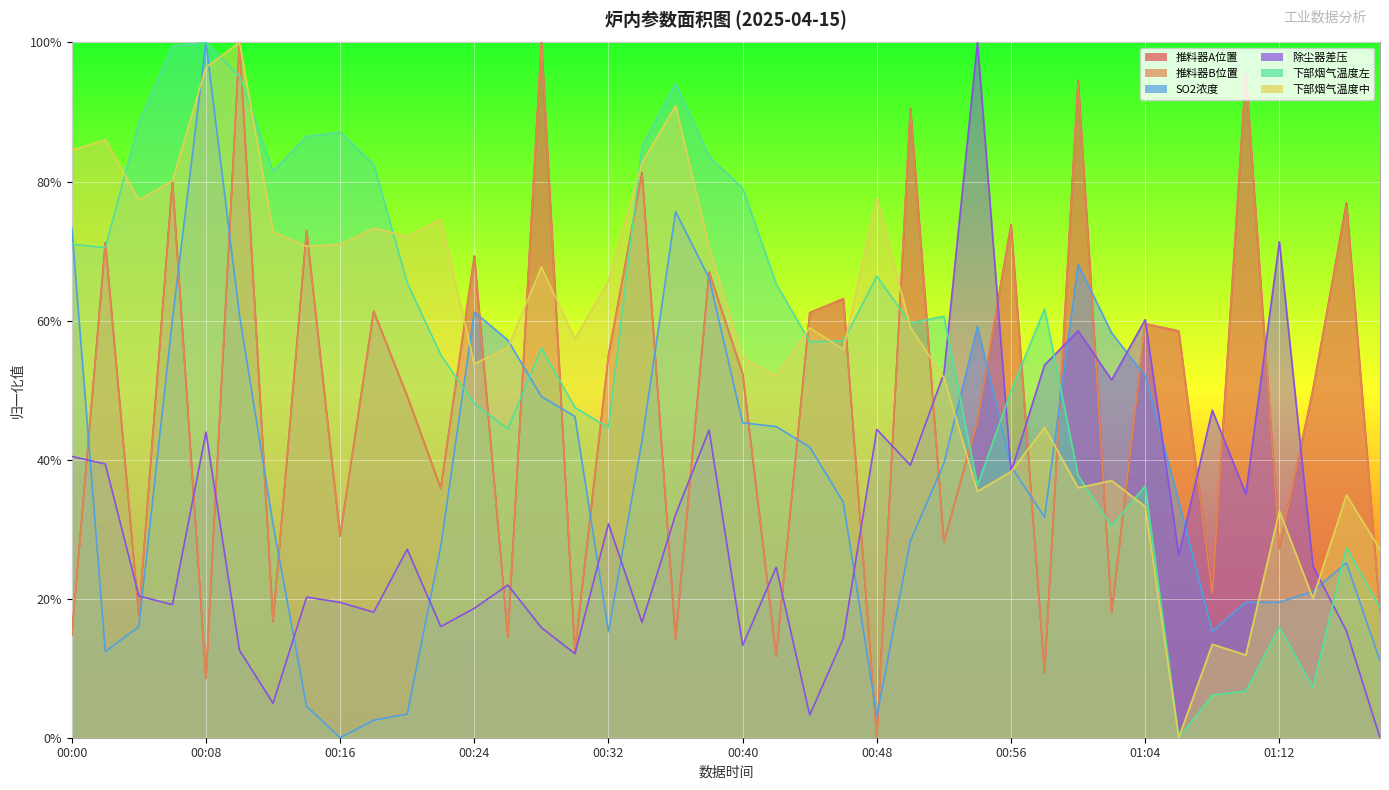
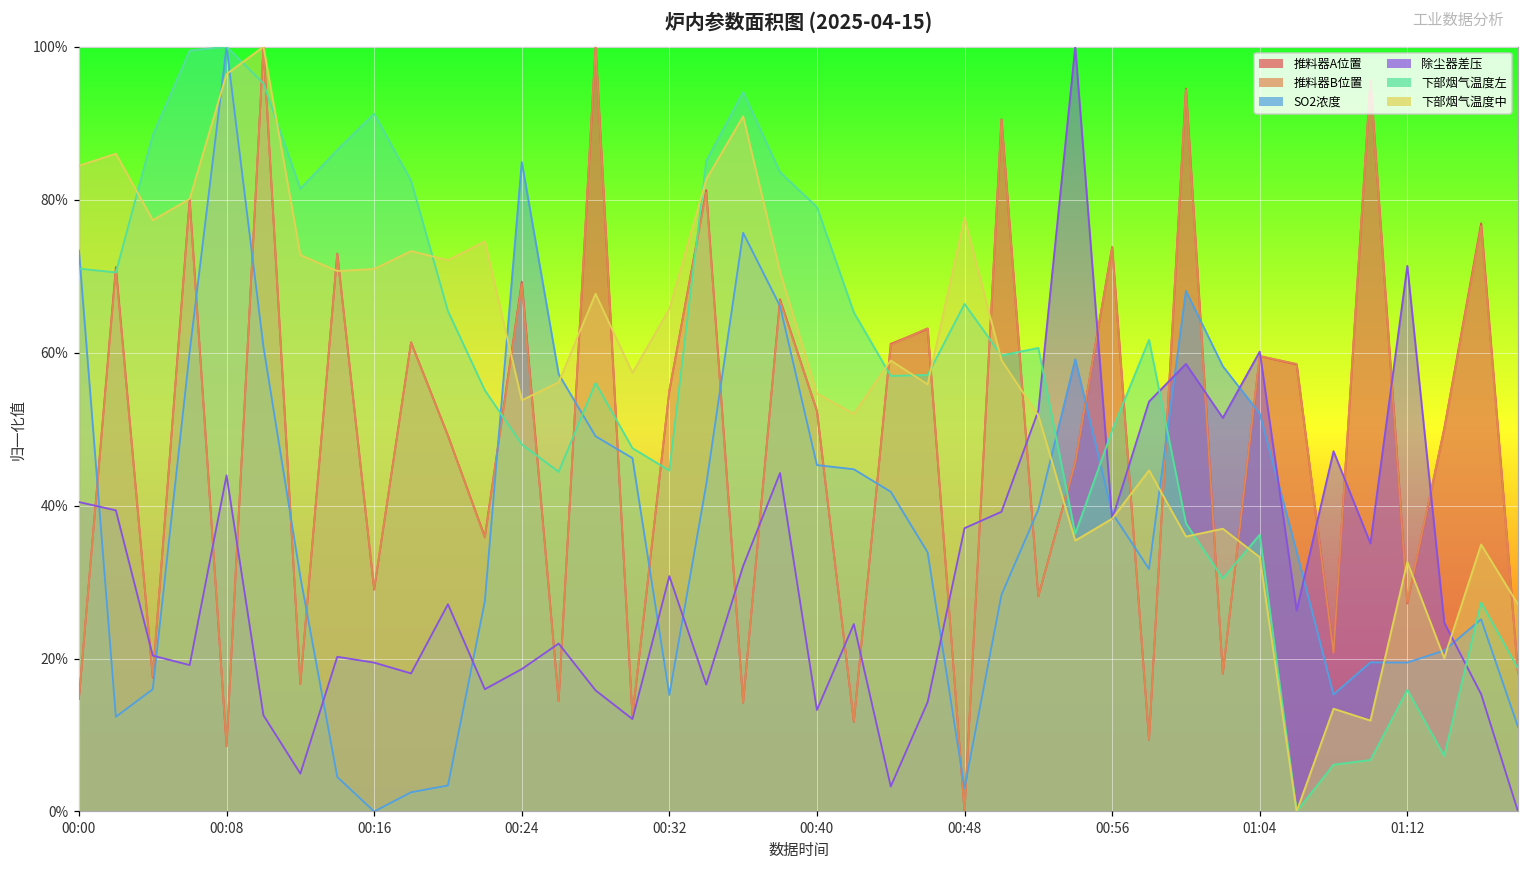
下部烟气温度左, 00:16: 87% -> 91%
SO2浓度, 00:24: 61% -> 85%
除尘器差压, 00:48: 44% -> 37%
